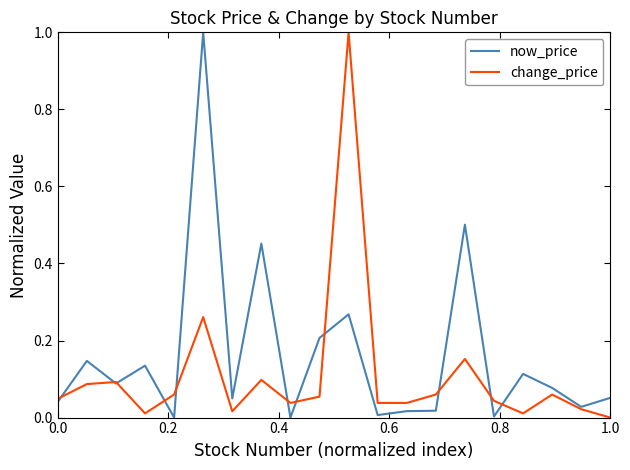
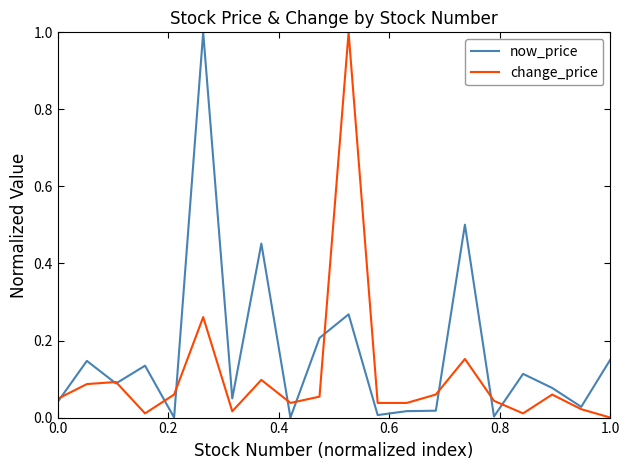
now_price, 1.0: 0.05 -> 0.15
